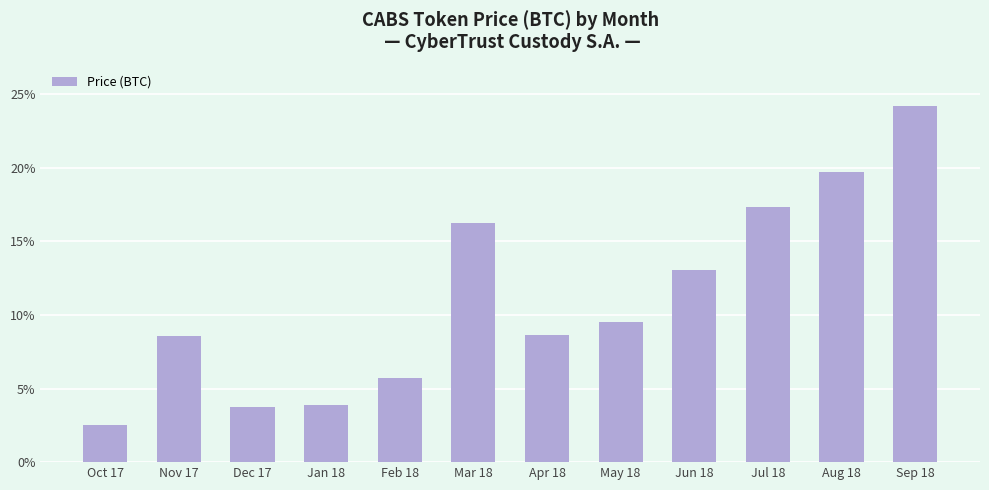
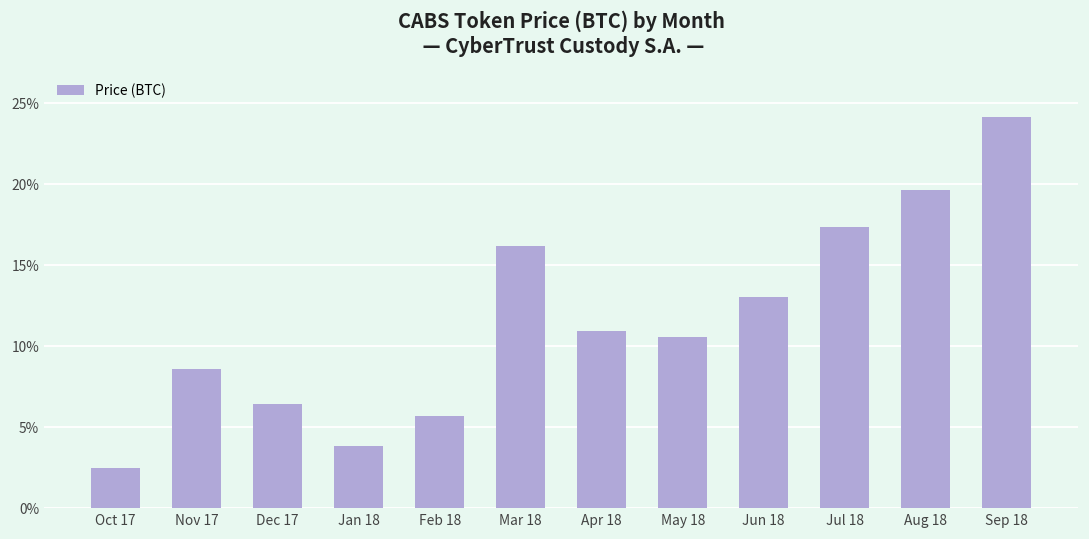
Dec 17: 3.8% -> 6.5%
Apr 18: 8.6% -> 10.9%
May 18: 9.5% -> 10.6%
